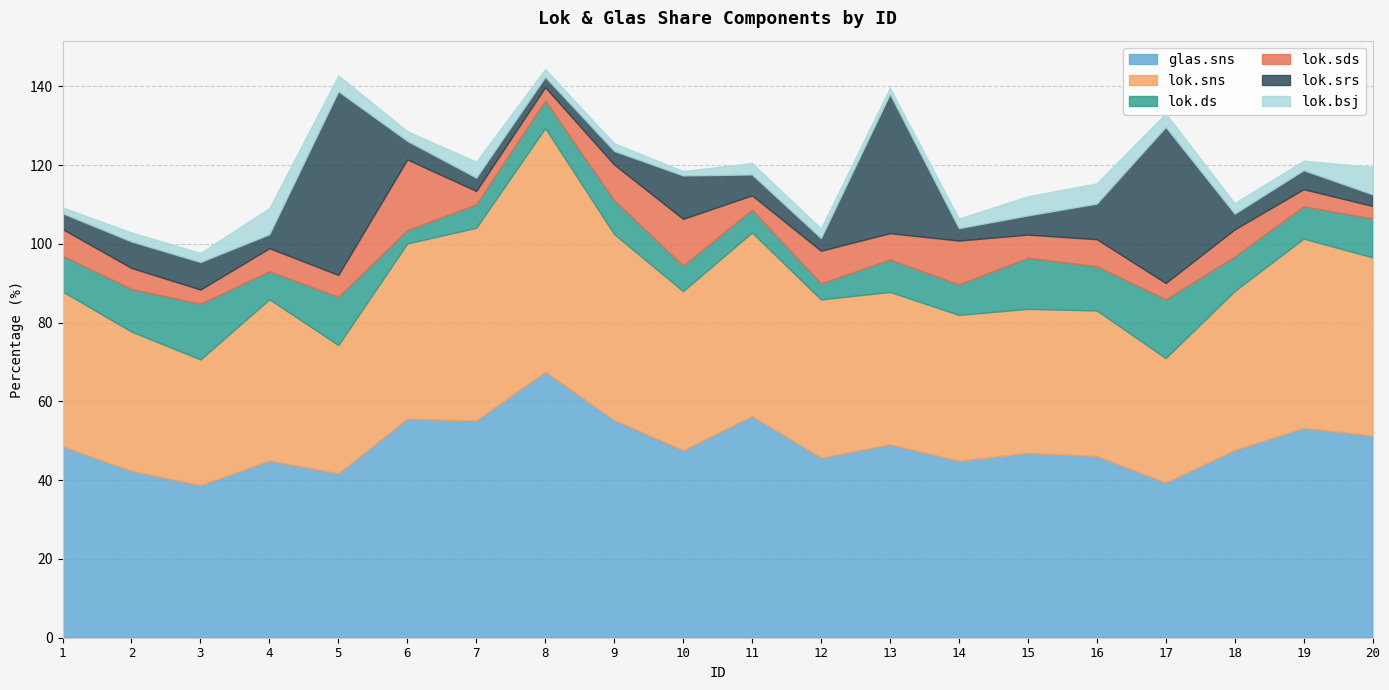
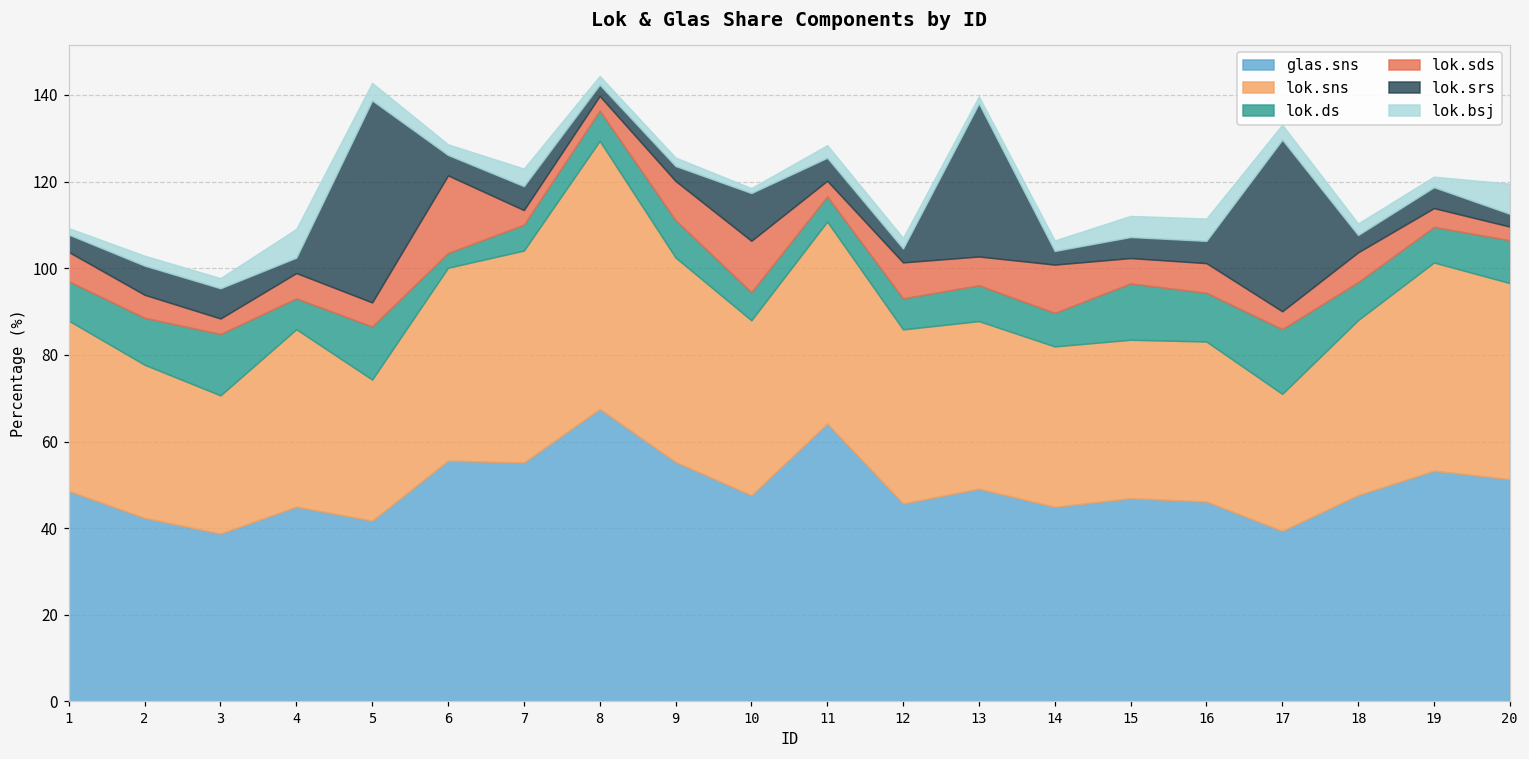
lok.srs, 7: 3 -> 6
glas.sns, 11: 56 -> 64
lok.ds, 12: 4 -> 7
lok.srs, 16: 9 -> 5
